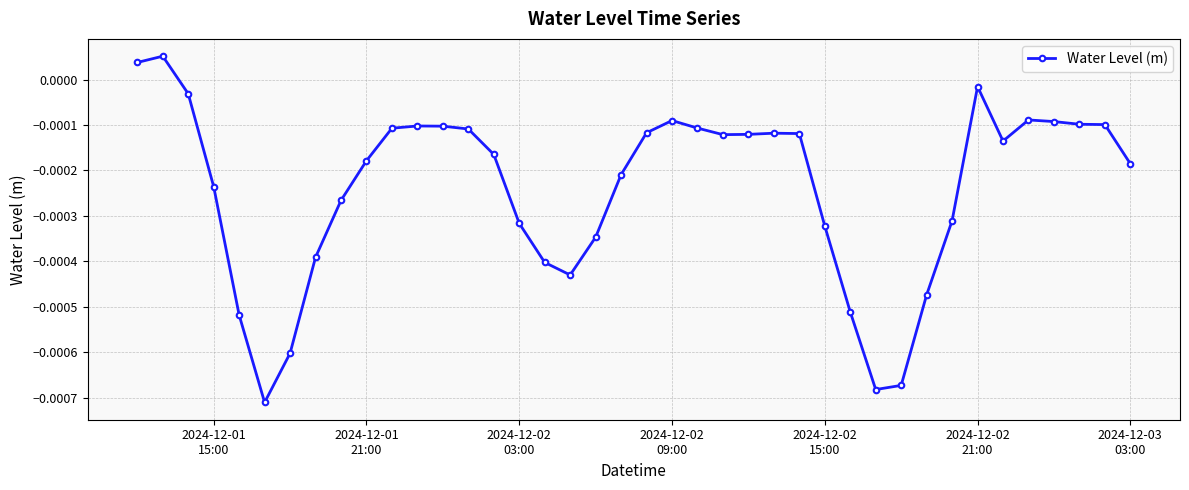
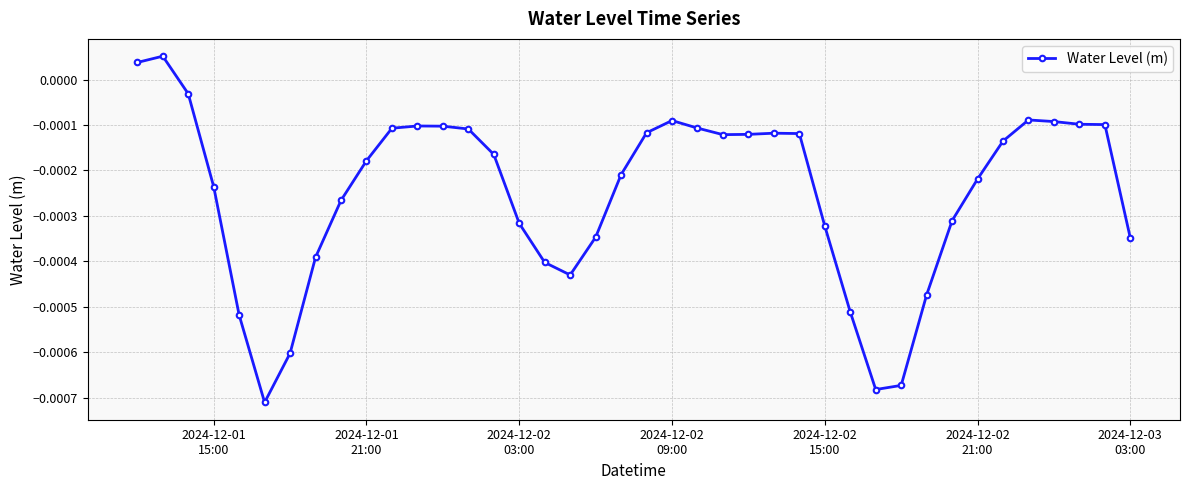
2024-12-02 21:00: -0.00002 -> -0.00022
2024-12-03 03:00: -0.00019 -> -0.00035
